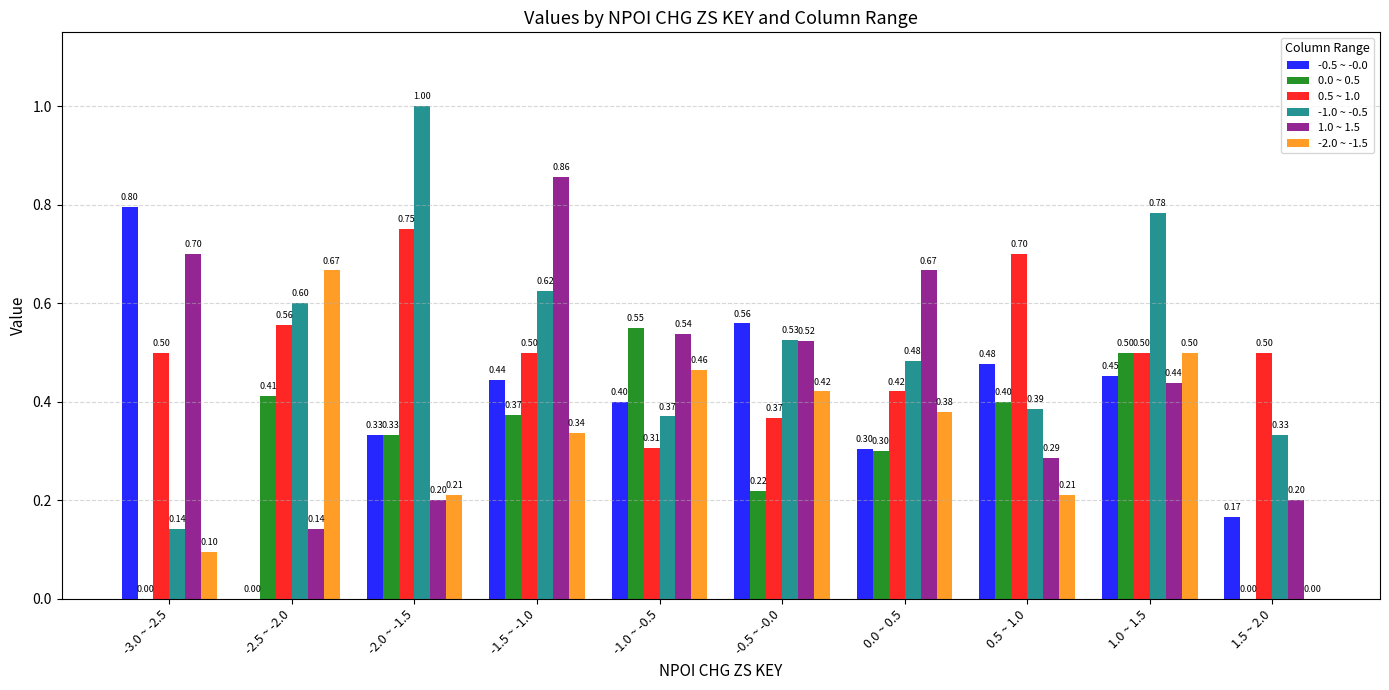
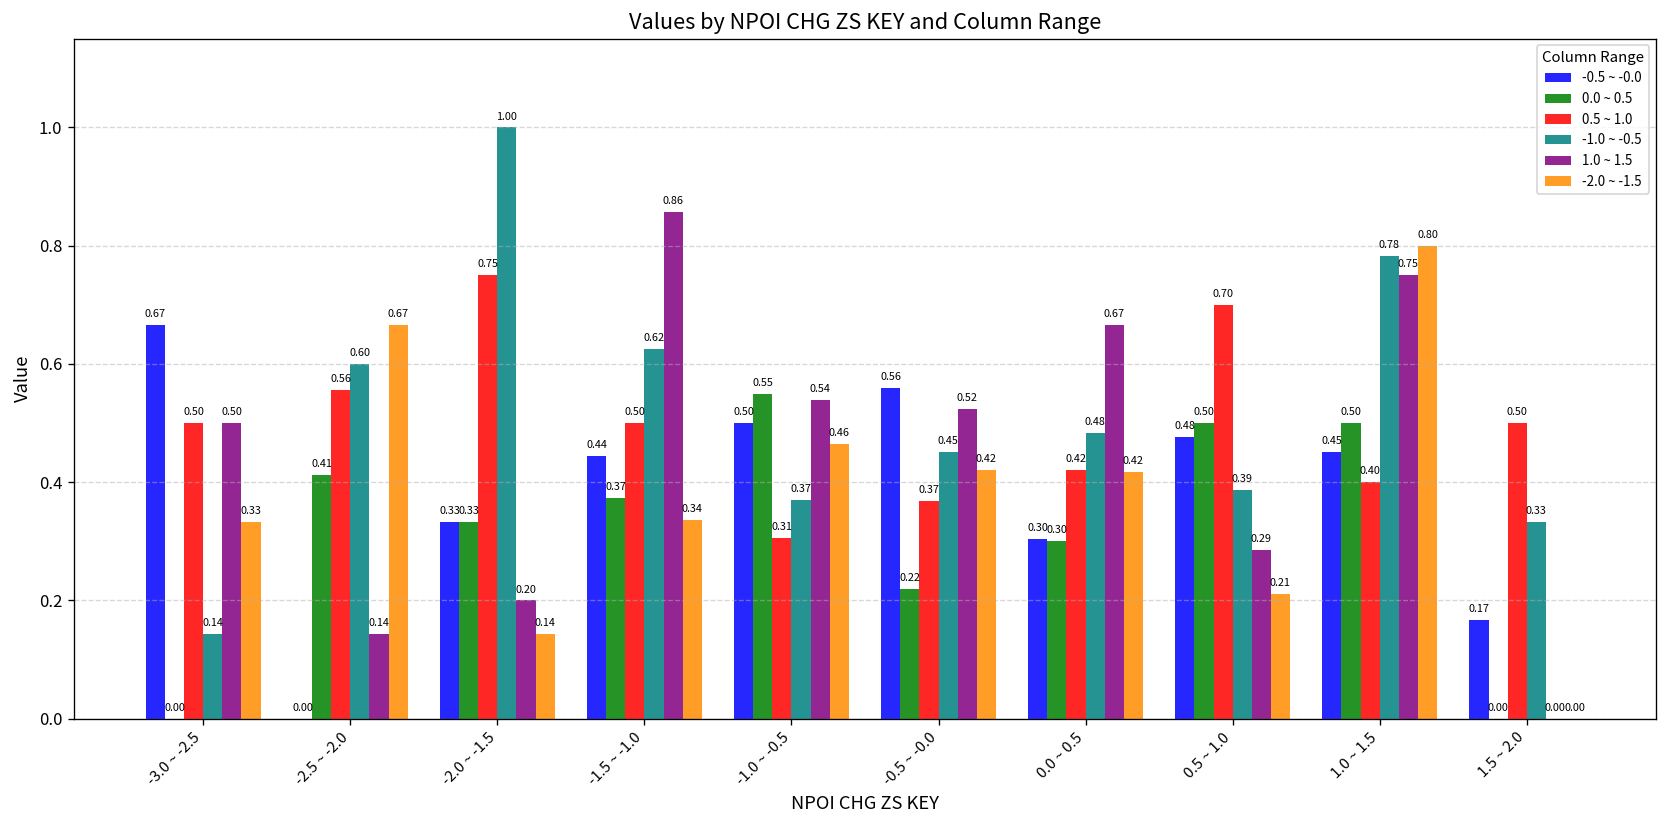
-0.5 ~ -0.0, -3.0 ~ -2.5: 0.80 -> 0.67
1.0 ~ 1.5, -3.0 ~ -2.5: 0.70 -> 0.50
-2.0 ~ -1.5, -3.0 ~ -2.5: 0.10 -> 0.33
-2.0 ~ -1.5, -2.0 ~ -1.5: 0.21 -> 0.14
-0.5 ~ -0.0, -1.0 ~ -0.5: 0.40 -> 0.50
-1.0 ~ -0.5, -0.5 ~ -0.0: 0.53 -> 0.45
-2.0 ~ -1.5, 0.0 ~ 0.5: 0.38 -> 0.42
0.0 ~ 0.5, 0.5 ~ 1.0: 0.40 -> 0.50
0.5 ~ 1.0, 1.0 ~ 1.5: 0.50 -> 0.40
1.0 ~ 1.5, 1.0 ~ 1.5: 0.44 -> 0.75
-2.0 ~ -1.5, 1.0 ~ 1.5: 0.50 -> 0.80
1.0 ~ 1.5, 1.5 ~ 2.0: 0.20 -> 0.00
